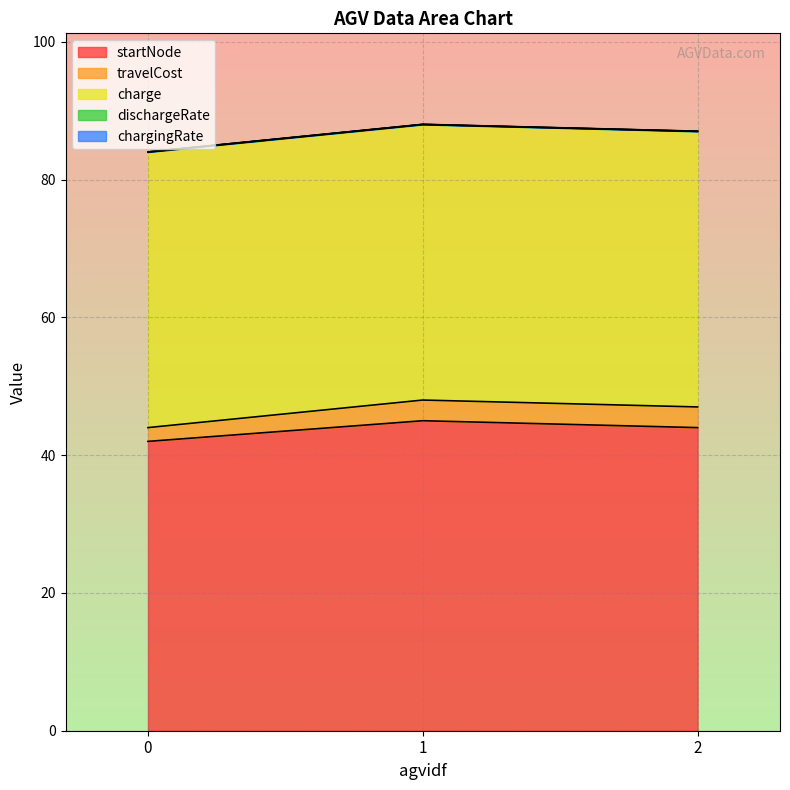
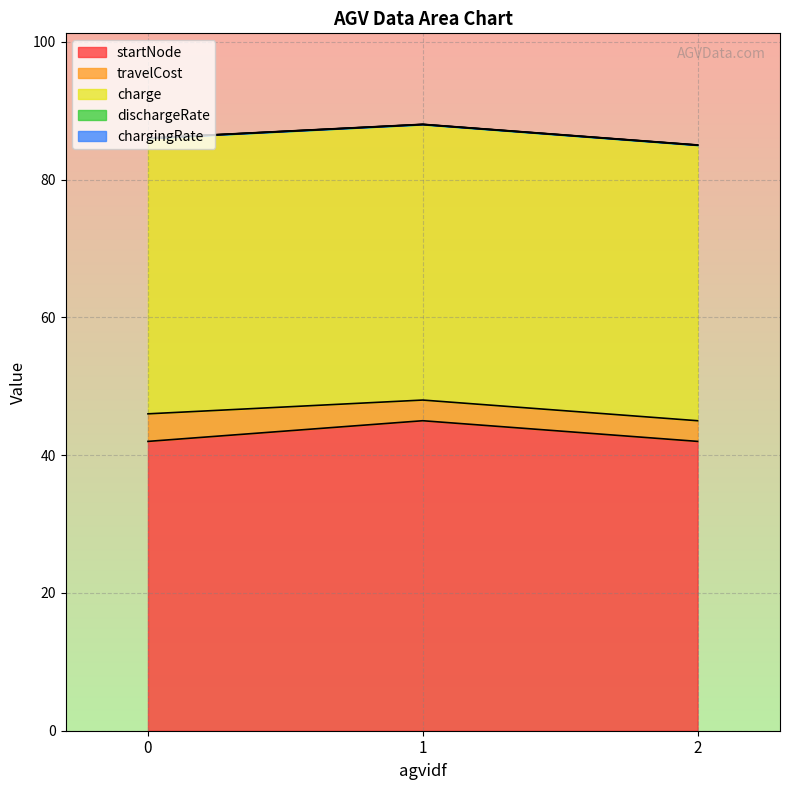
travelCost, 0: 2 -> 4
startNode, 2: 44 -> 42
